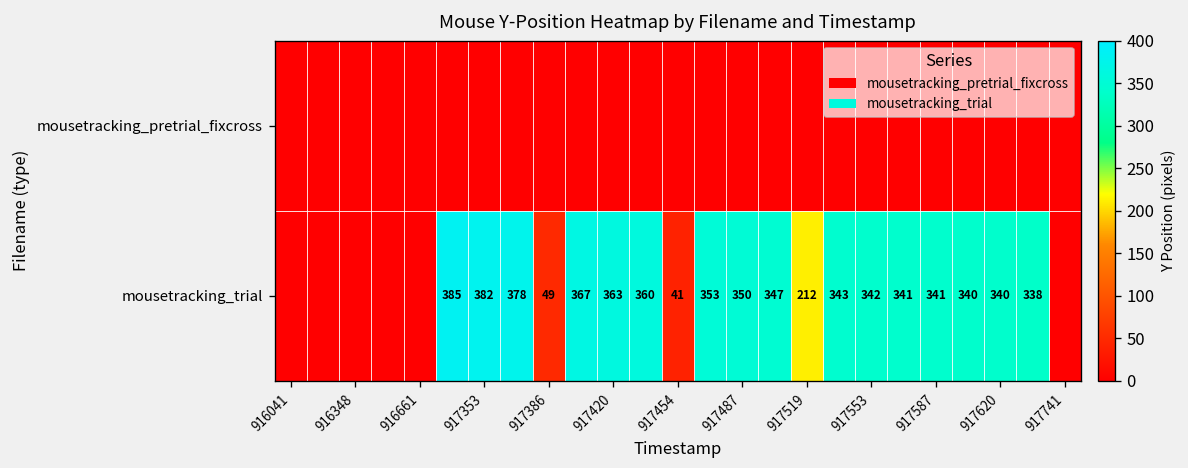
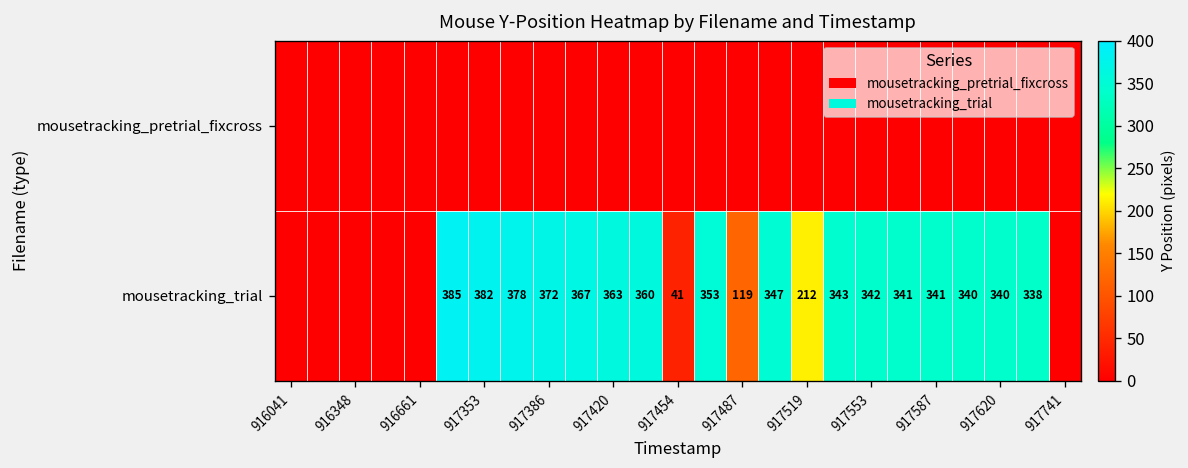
mousetracking_trial, 917386: 49 -> 372
mousetracking_trial, 917487: 350 -> 119
